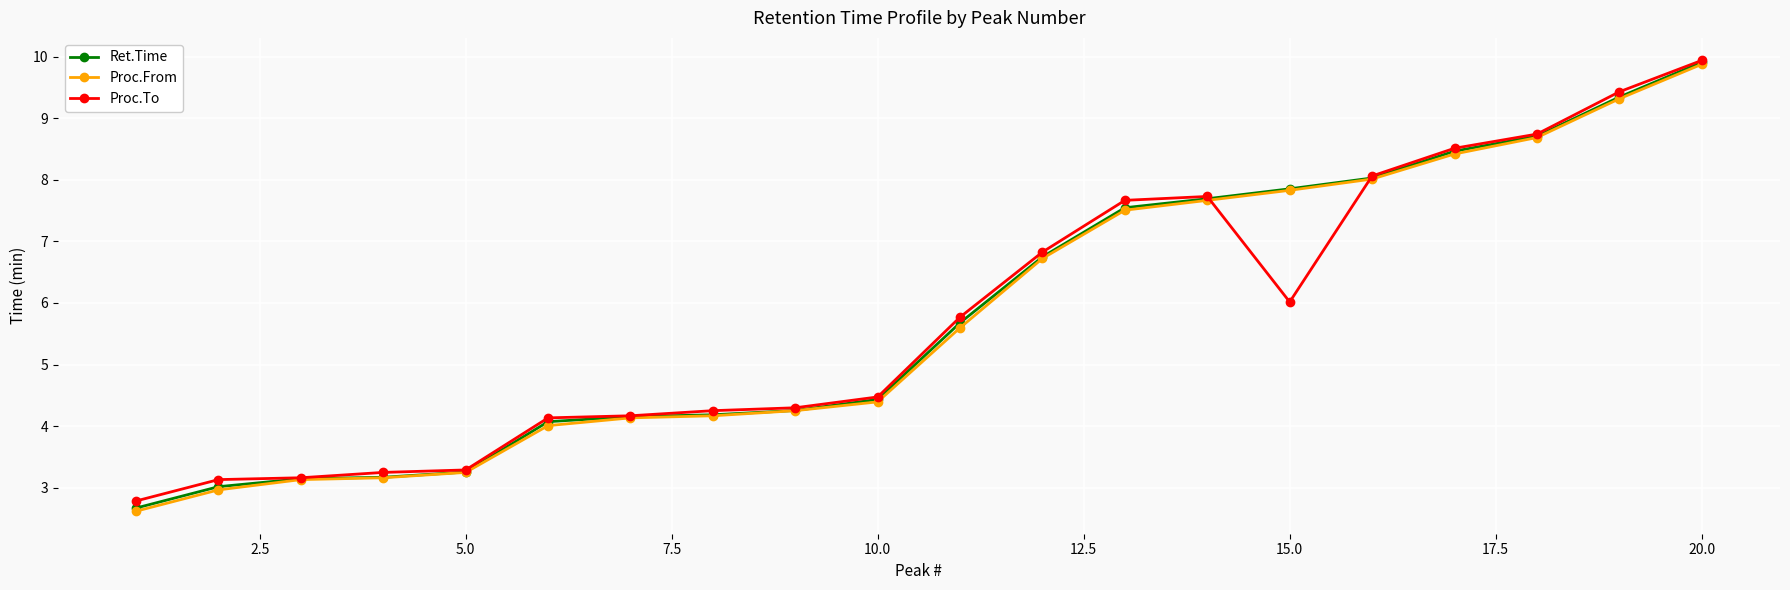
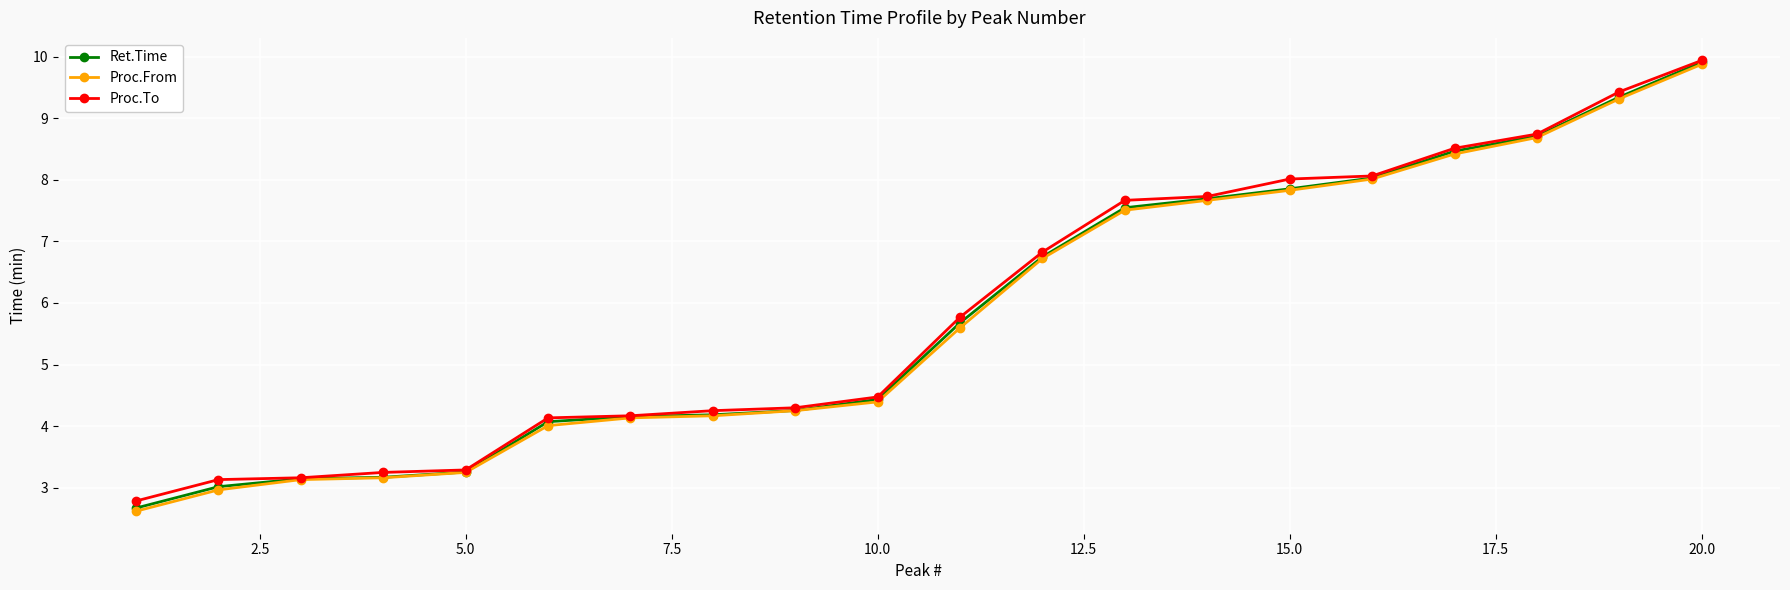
Proc.To, 15.0: 6.0 -> 8.0
